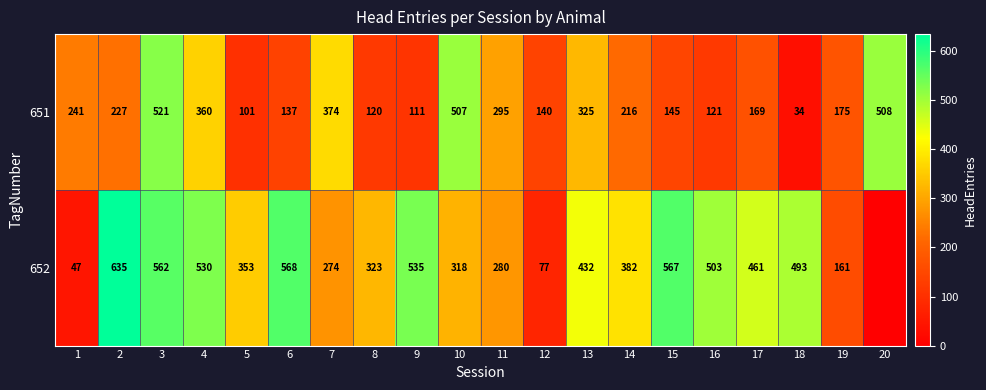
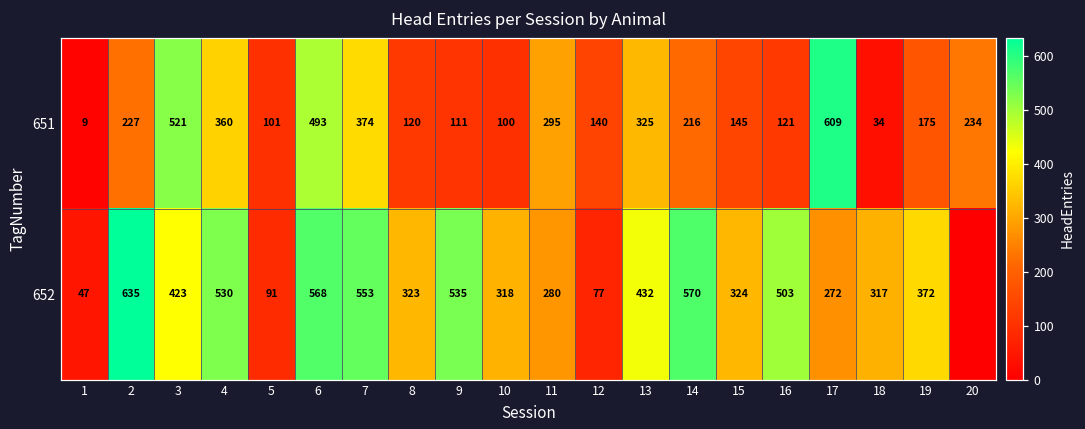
651, 1: 241 -> 9
651, 6: 137 -> 493
651, 10: 507 -> 100
651, 17: 169 -> 609
651, 20: 508 -> 234
652, 3: 562 -> 423
652, 5: 353 -> 91
652, 7: 274 -> 553
652, 14: 382 -> 570
652, 15: 567 -> 324
652, 17: 461 -> 272
652, 18: 493 -> 317
652, 19: 161 -> 372
